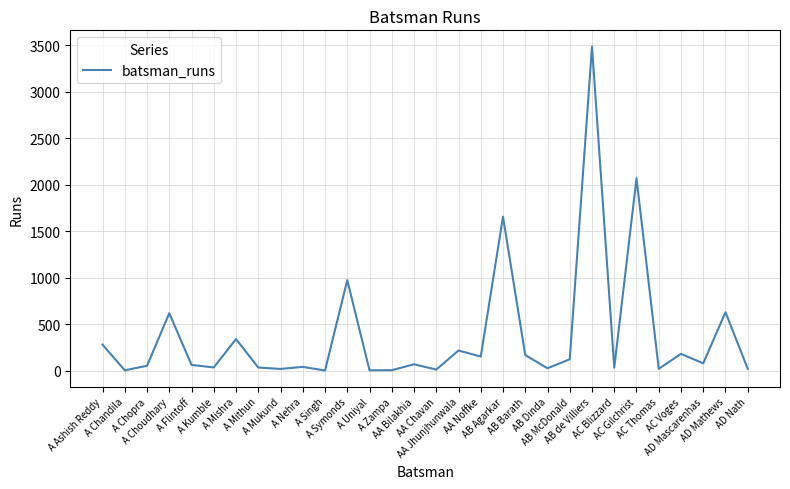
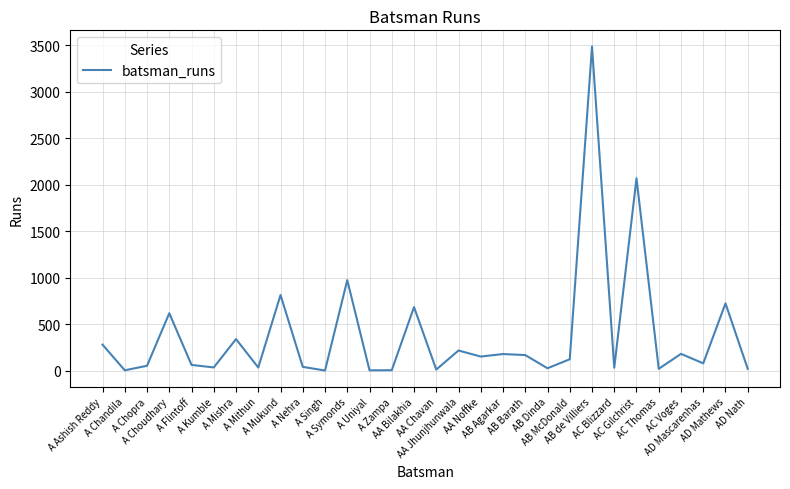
A Mukund: 0 -> 800
AA Bilakhia: 100 -> 700
AB Agarkar: 1700 -> 200
AD Mathews: 600 -> 700
